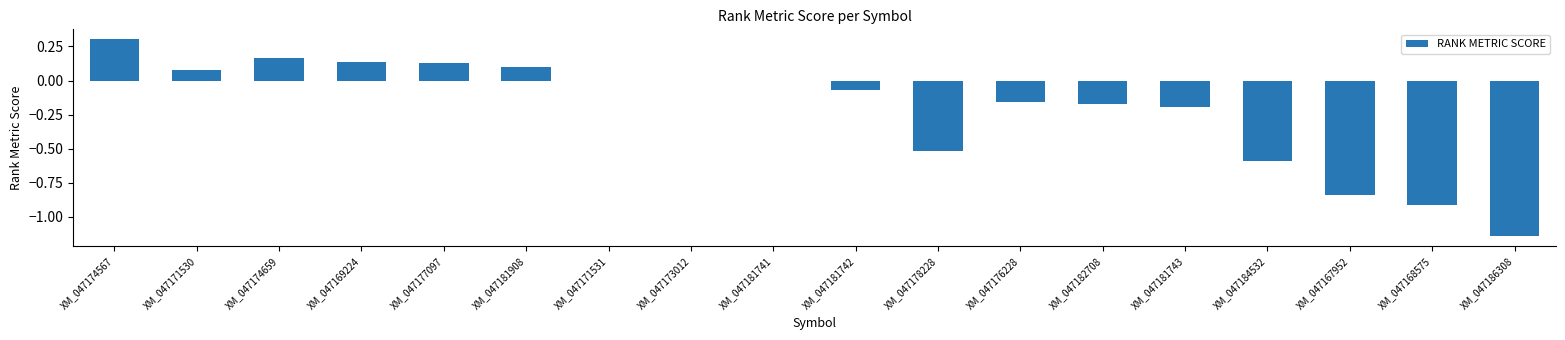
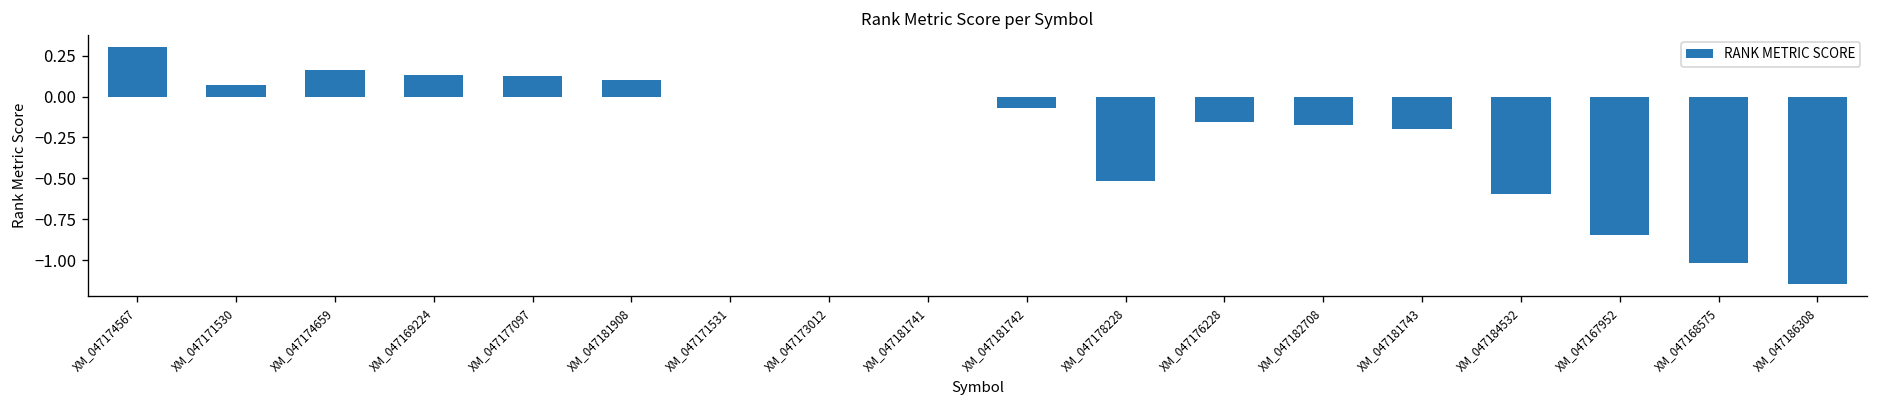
XM_047168575: -0.92 -> -1.02
